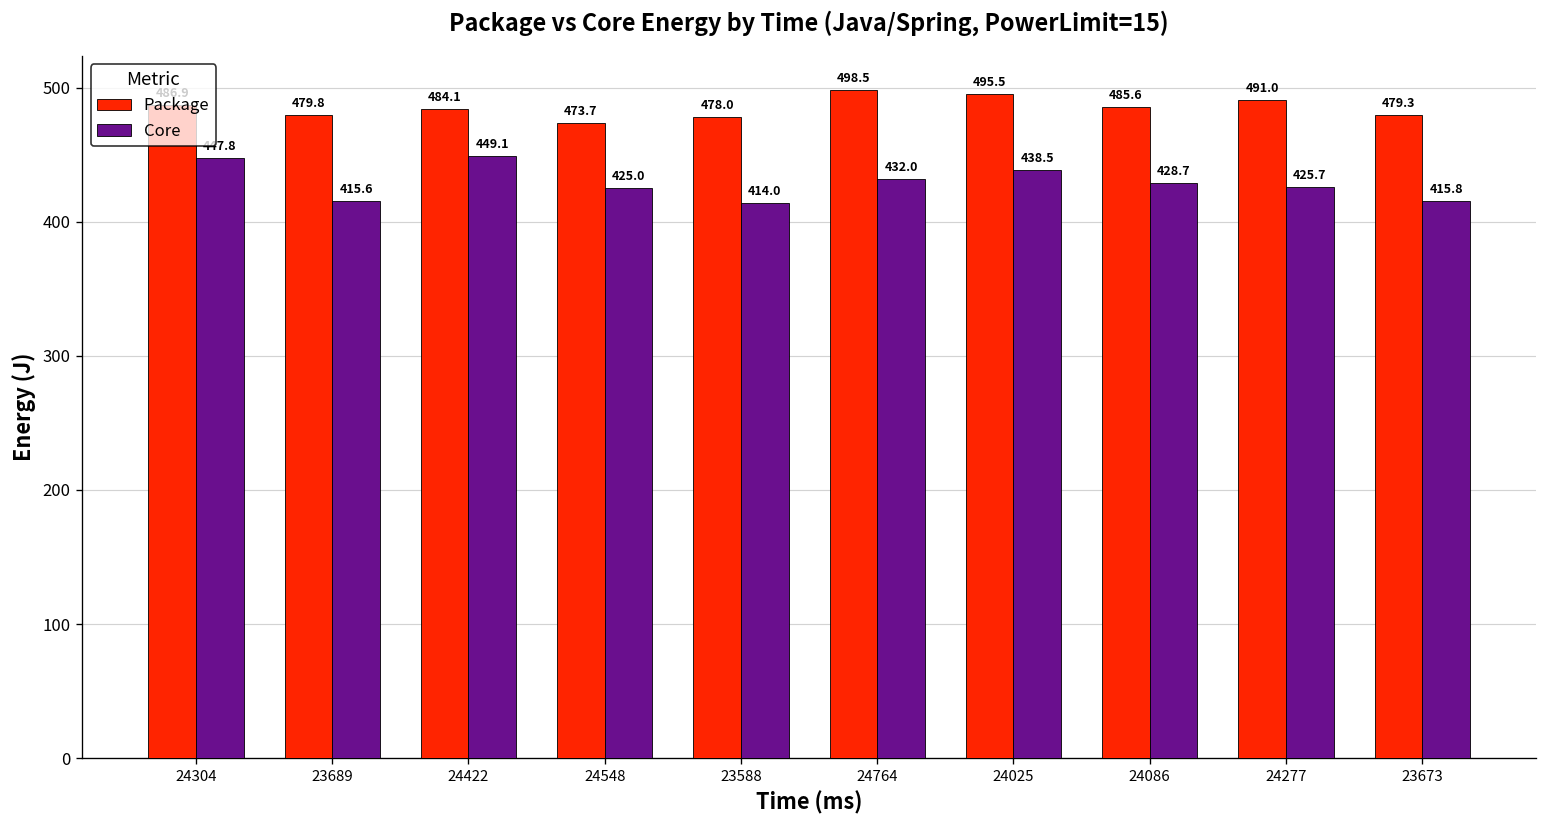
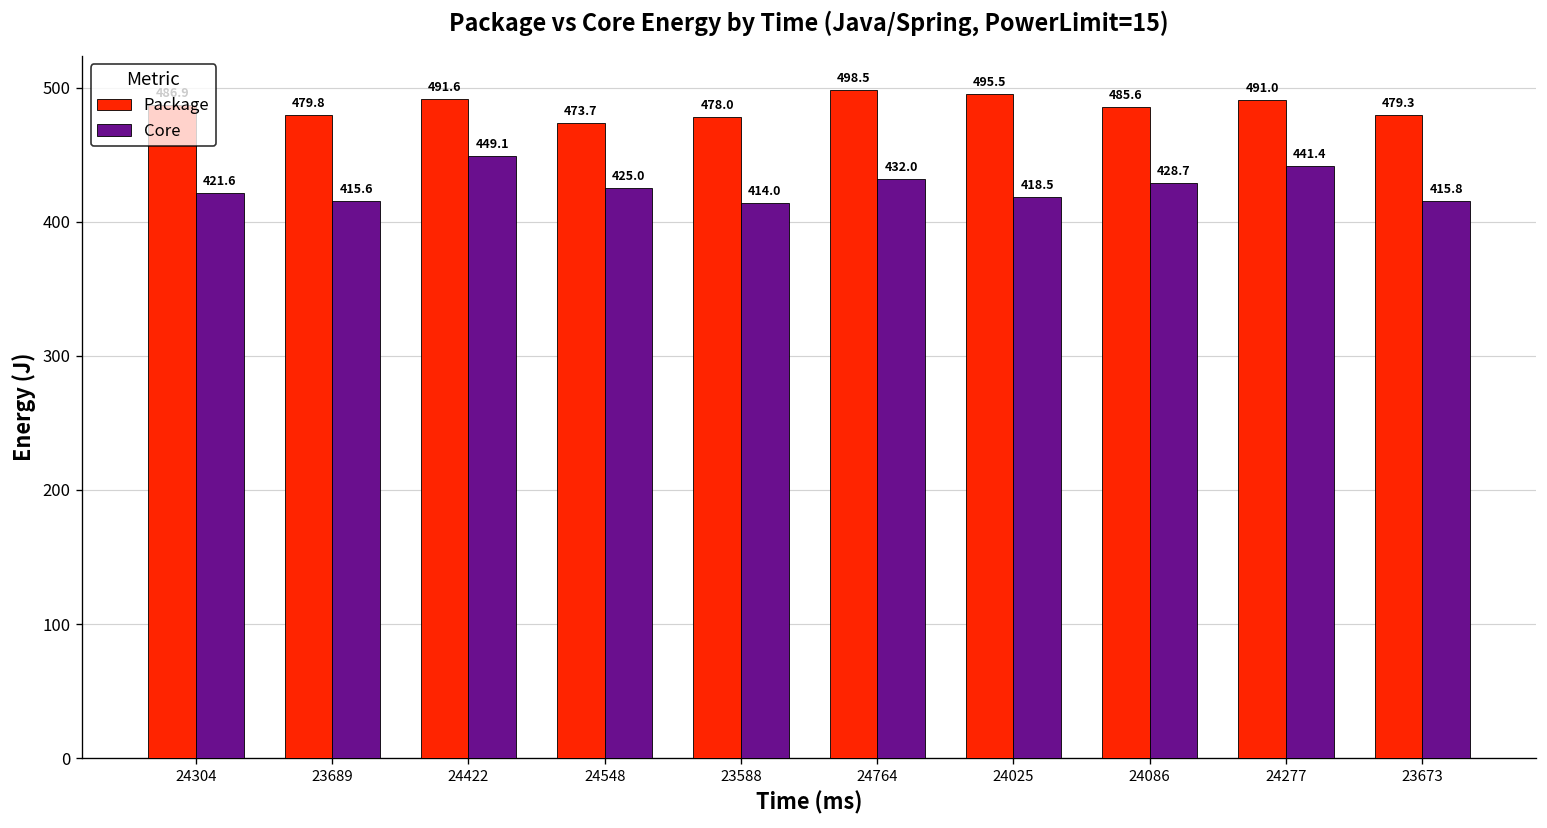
Core, 24304: 448 -> 422
Package, 24422: 484.1 -> 491.6
Core, 24025: 438.5 -> 418.5
Core, 24277: 425.7 -> 441.4
